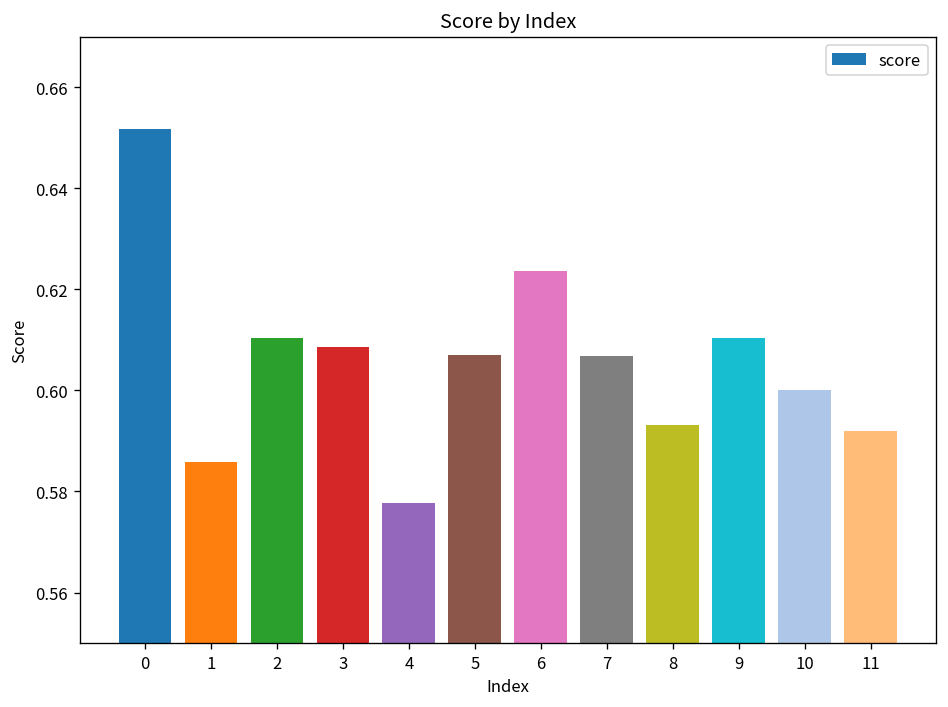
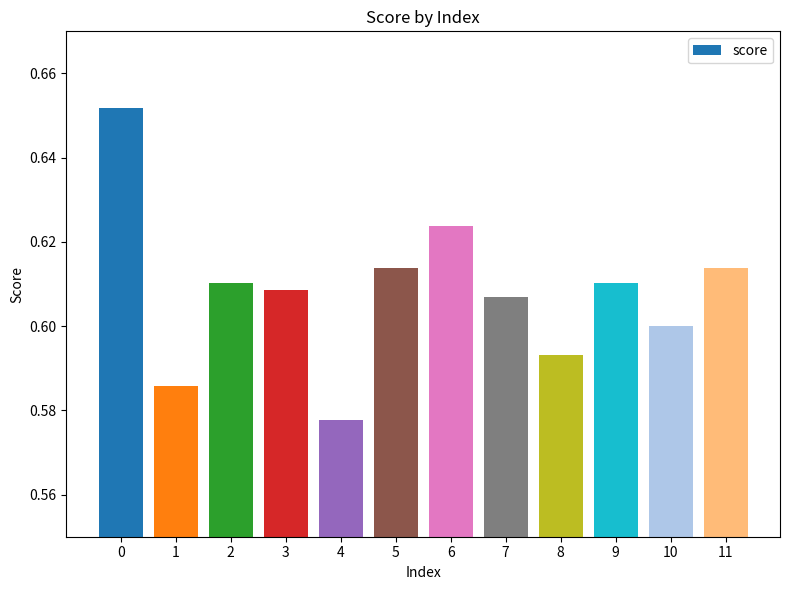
5: 0.607 -> 0.614
11: 0.592 -> 0.614
